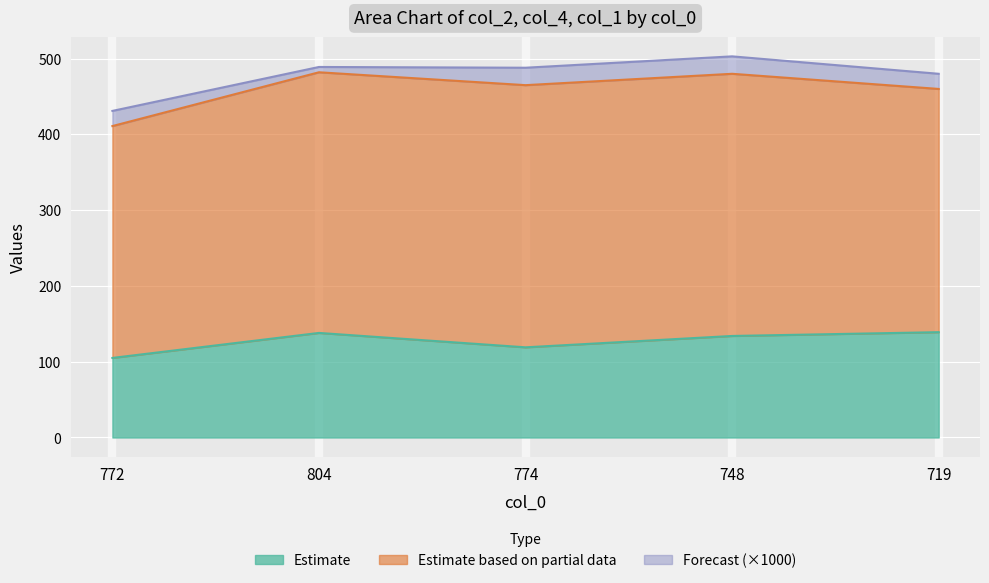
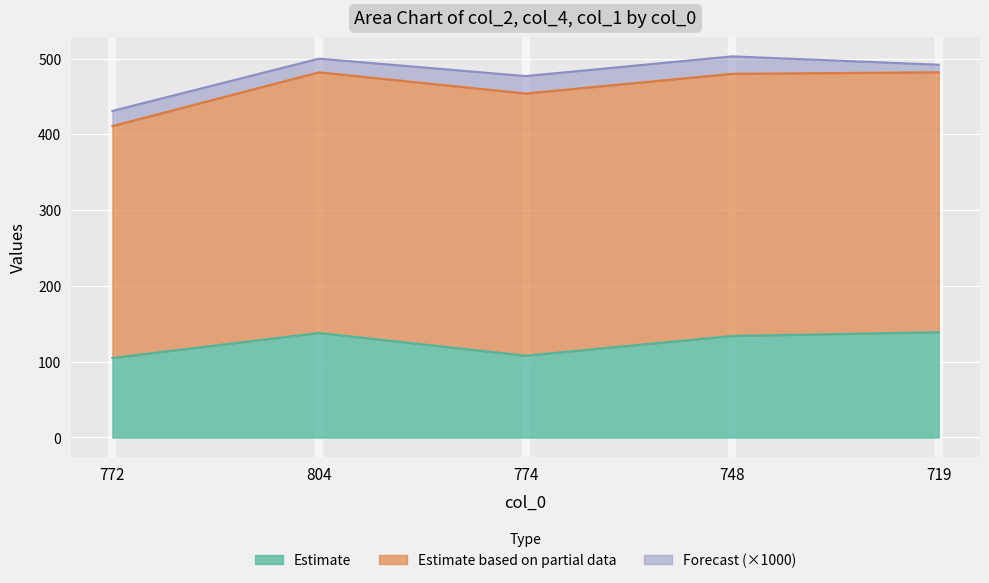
Forecast (×1000), 804: 10 -> 20
Estimate, 774: 120 -> 110
Estimate based on partial data, 719: 320 -> 340
Forecast (×1000), 719: 20 -> 10
